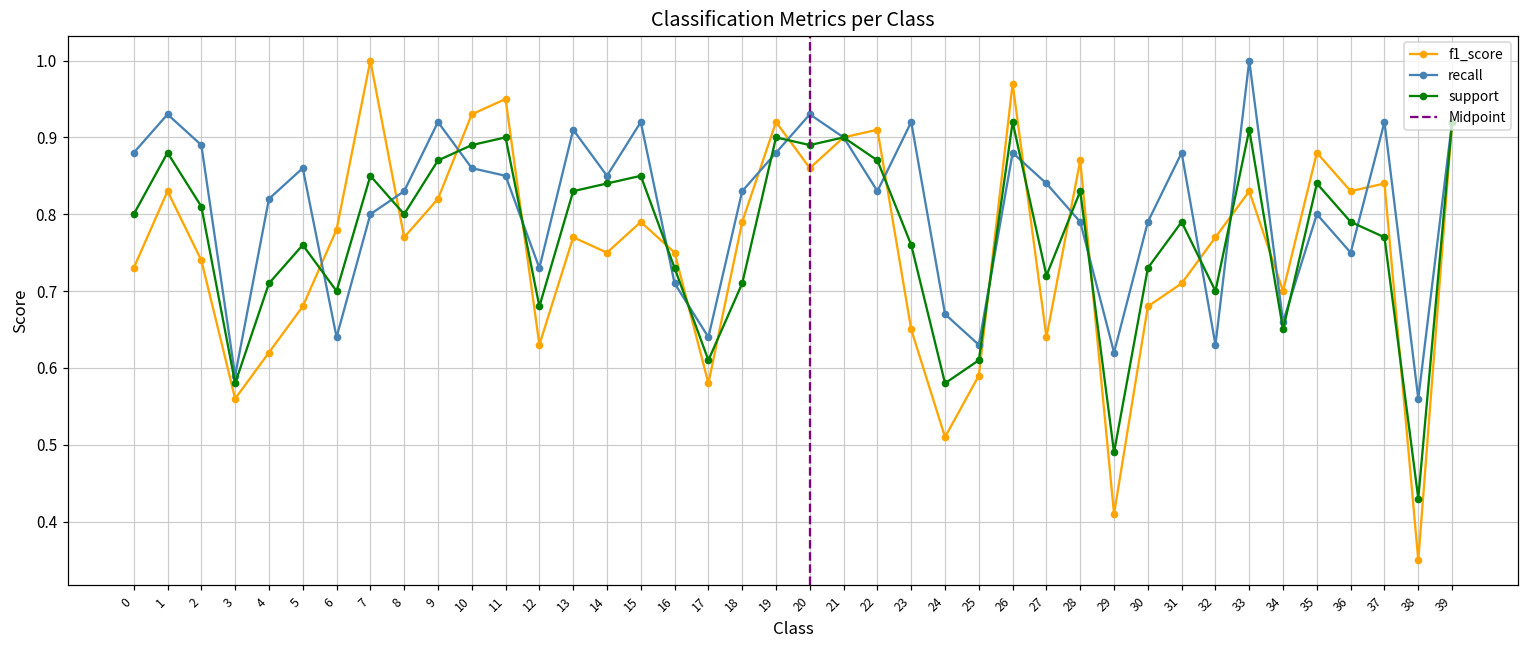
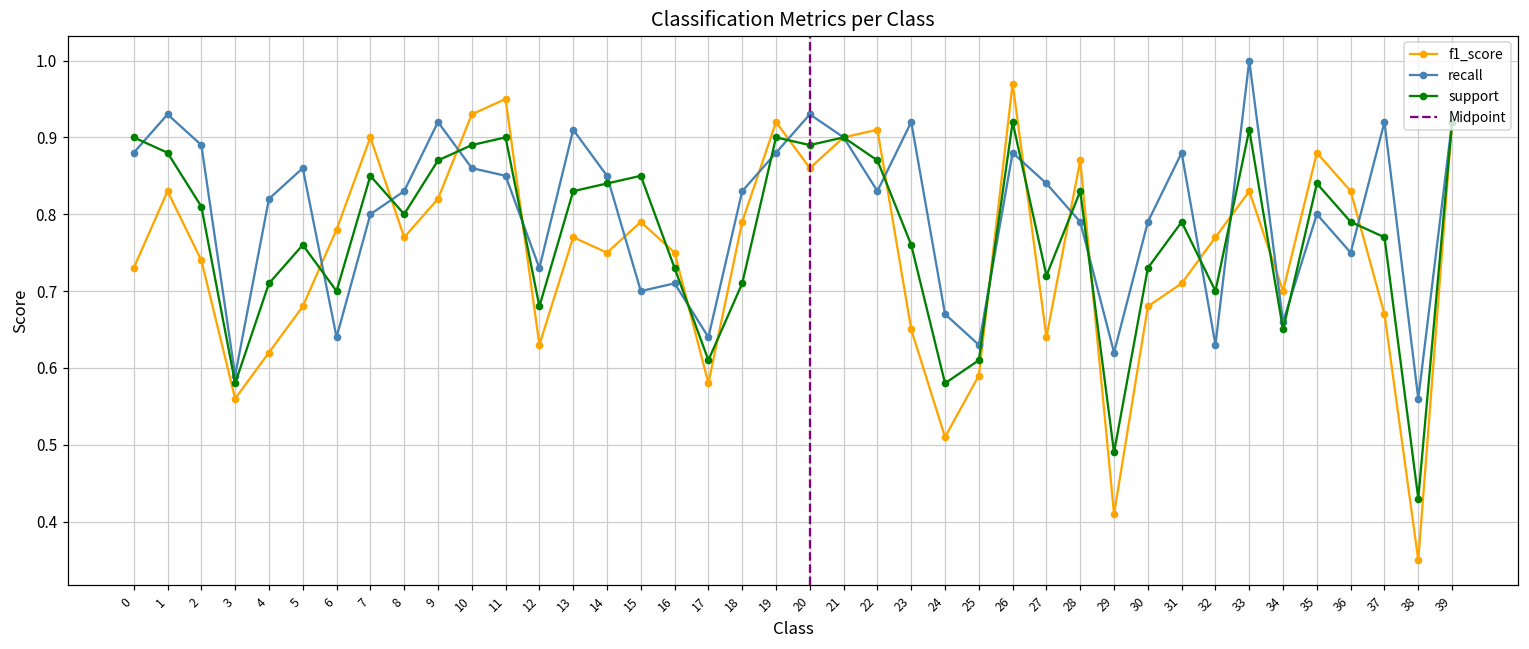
support, 0: 0.8 -> 0.9
f1_score, 7: 1.0 -> 0.9
recall, 15: 0.92 -> 0.70
f1_score, 37: 0.84 -> 0.67
